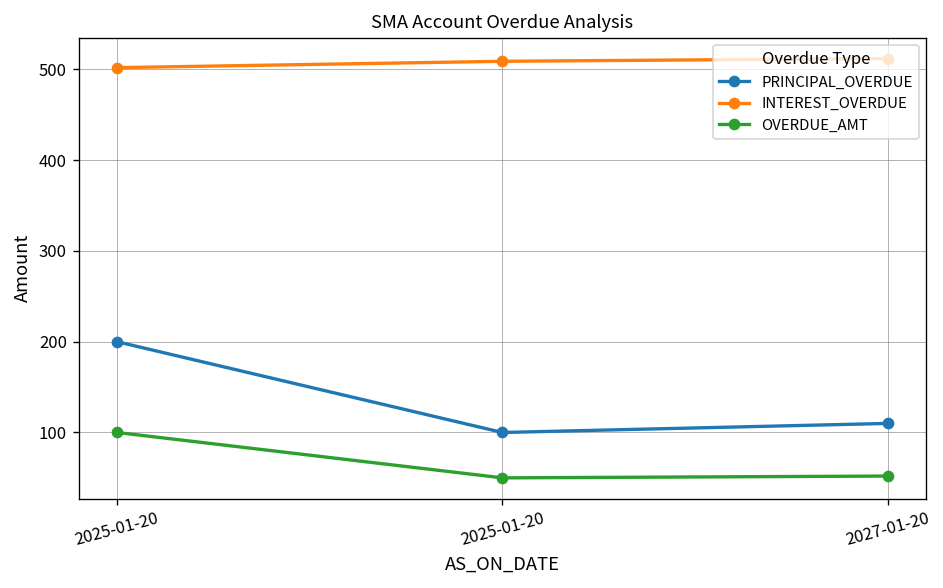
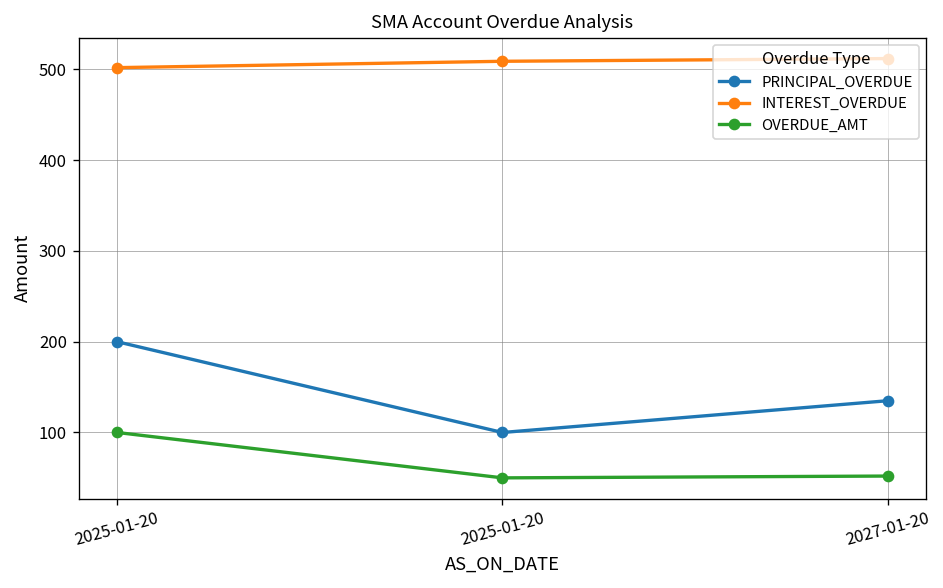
PRINCIPAL_OVERDUE, 2027-01-20: 110 -> 140
